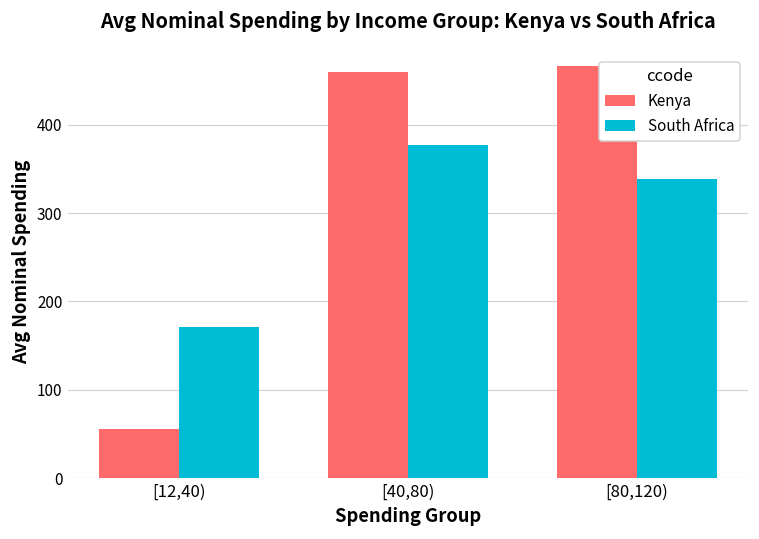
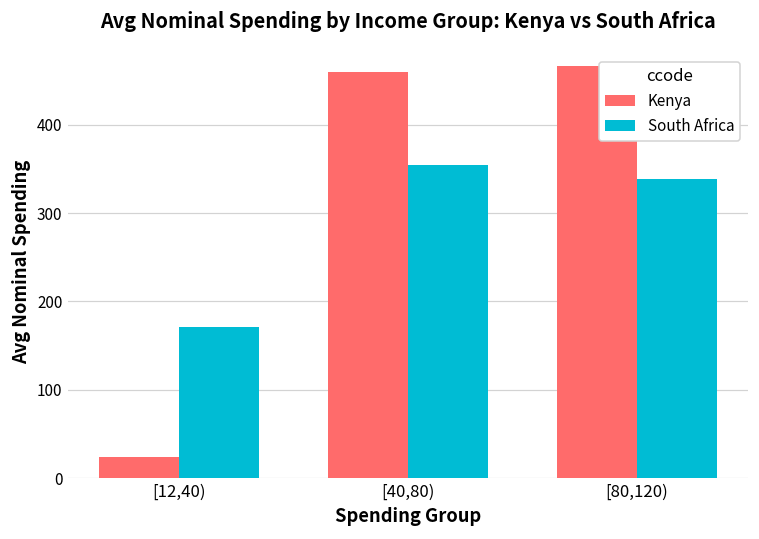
Kenya, [12,40): 60 -> 20
South Africa, [40,80): 380 -> 350
